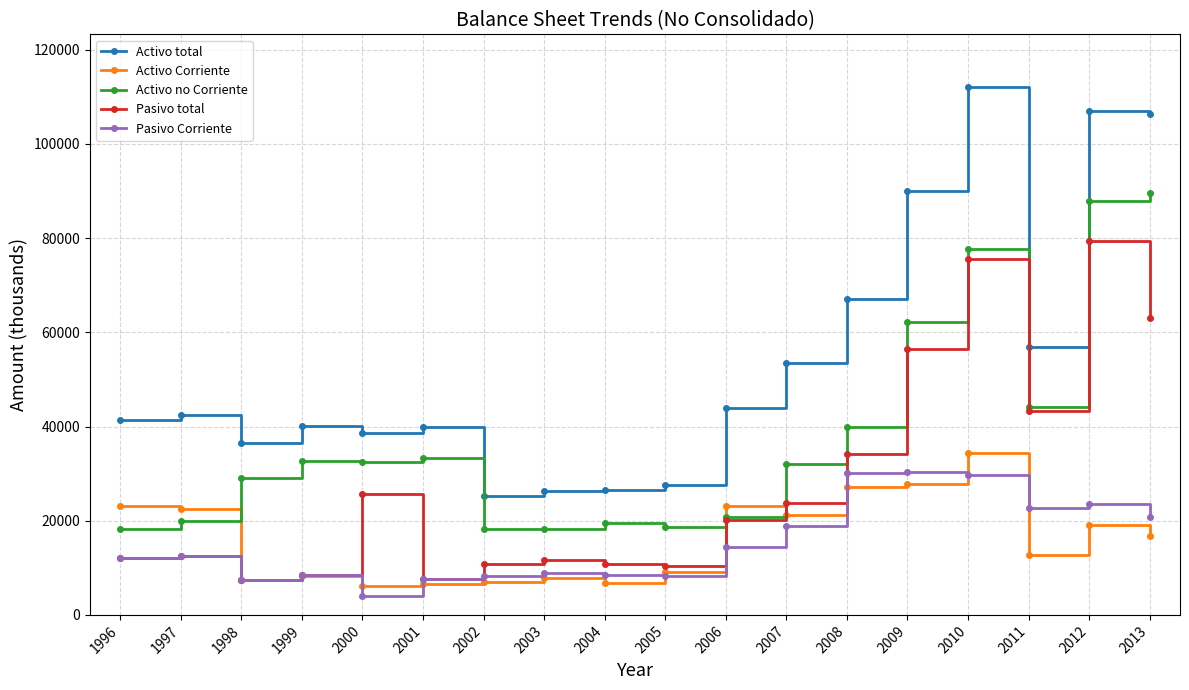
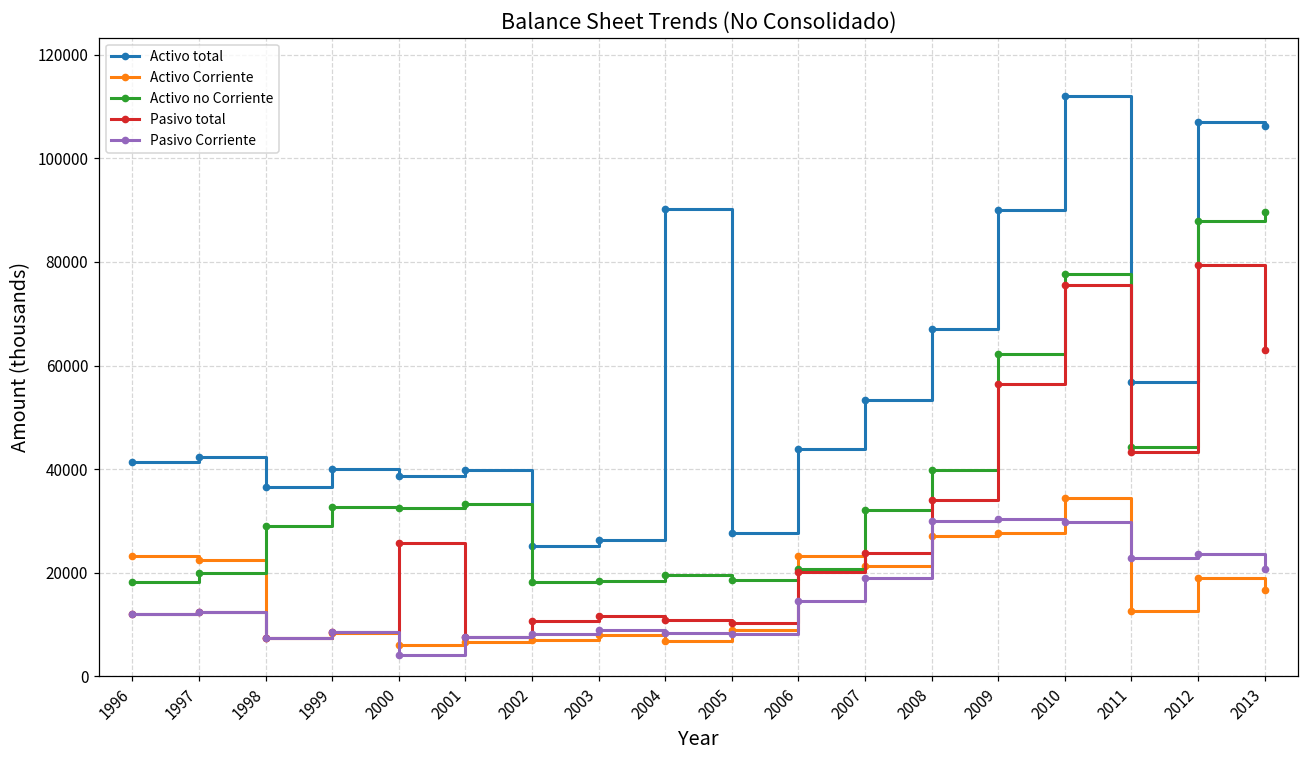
Activo total, 2004: 26000 -> 90000
